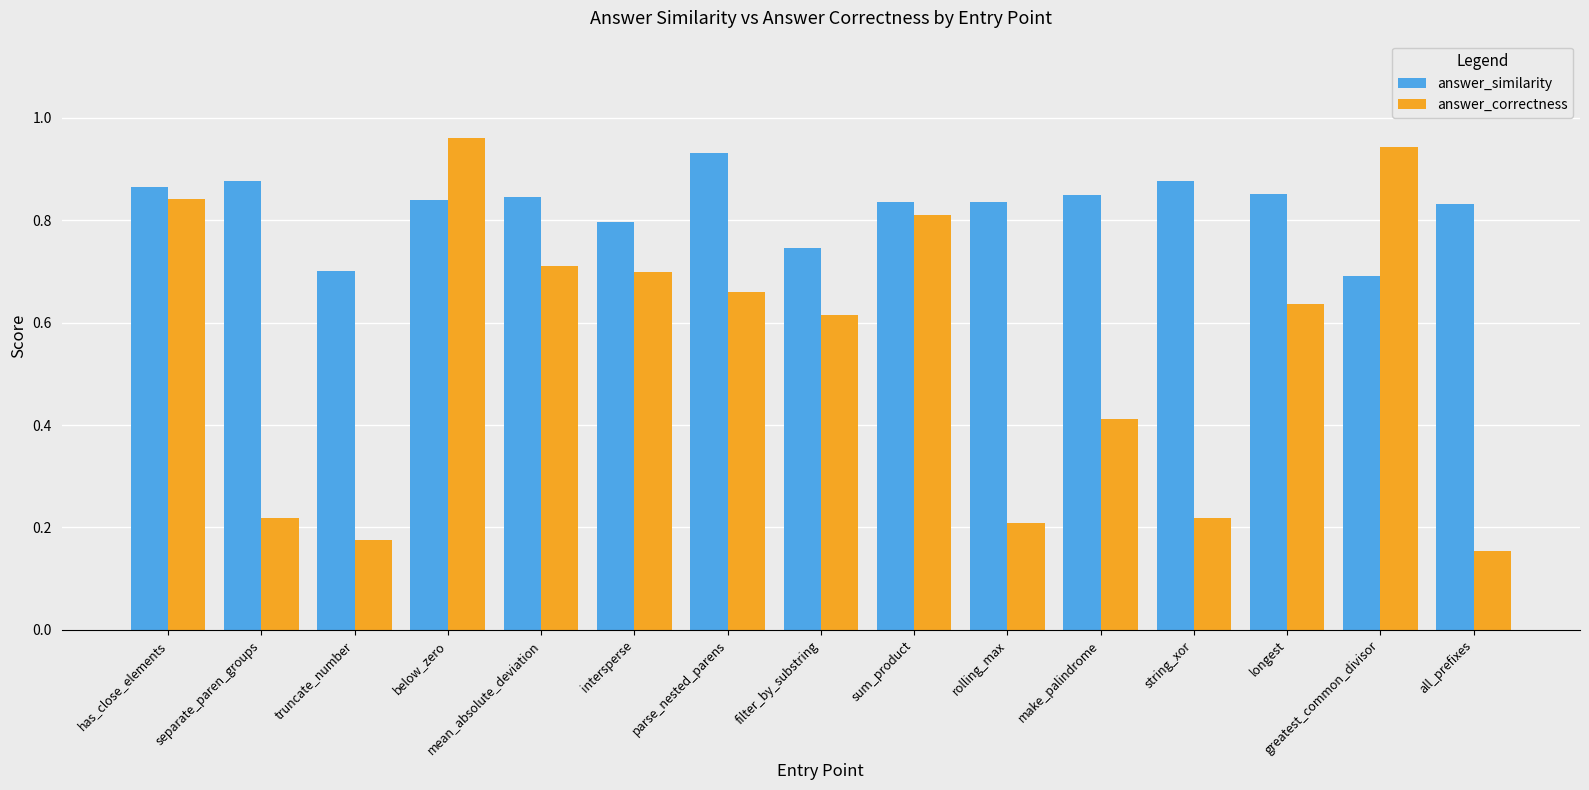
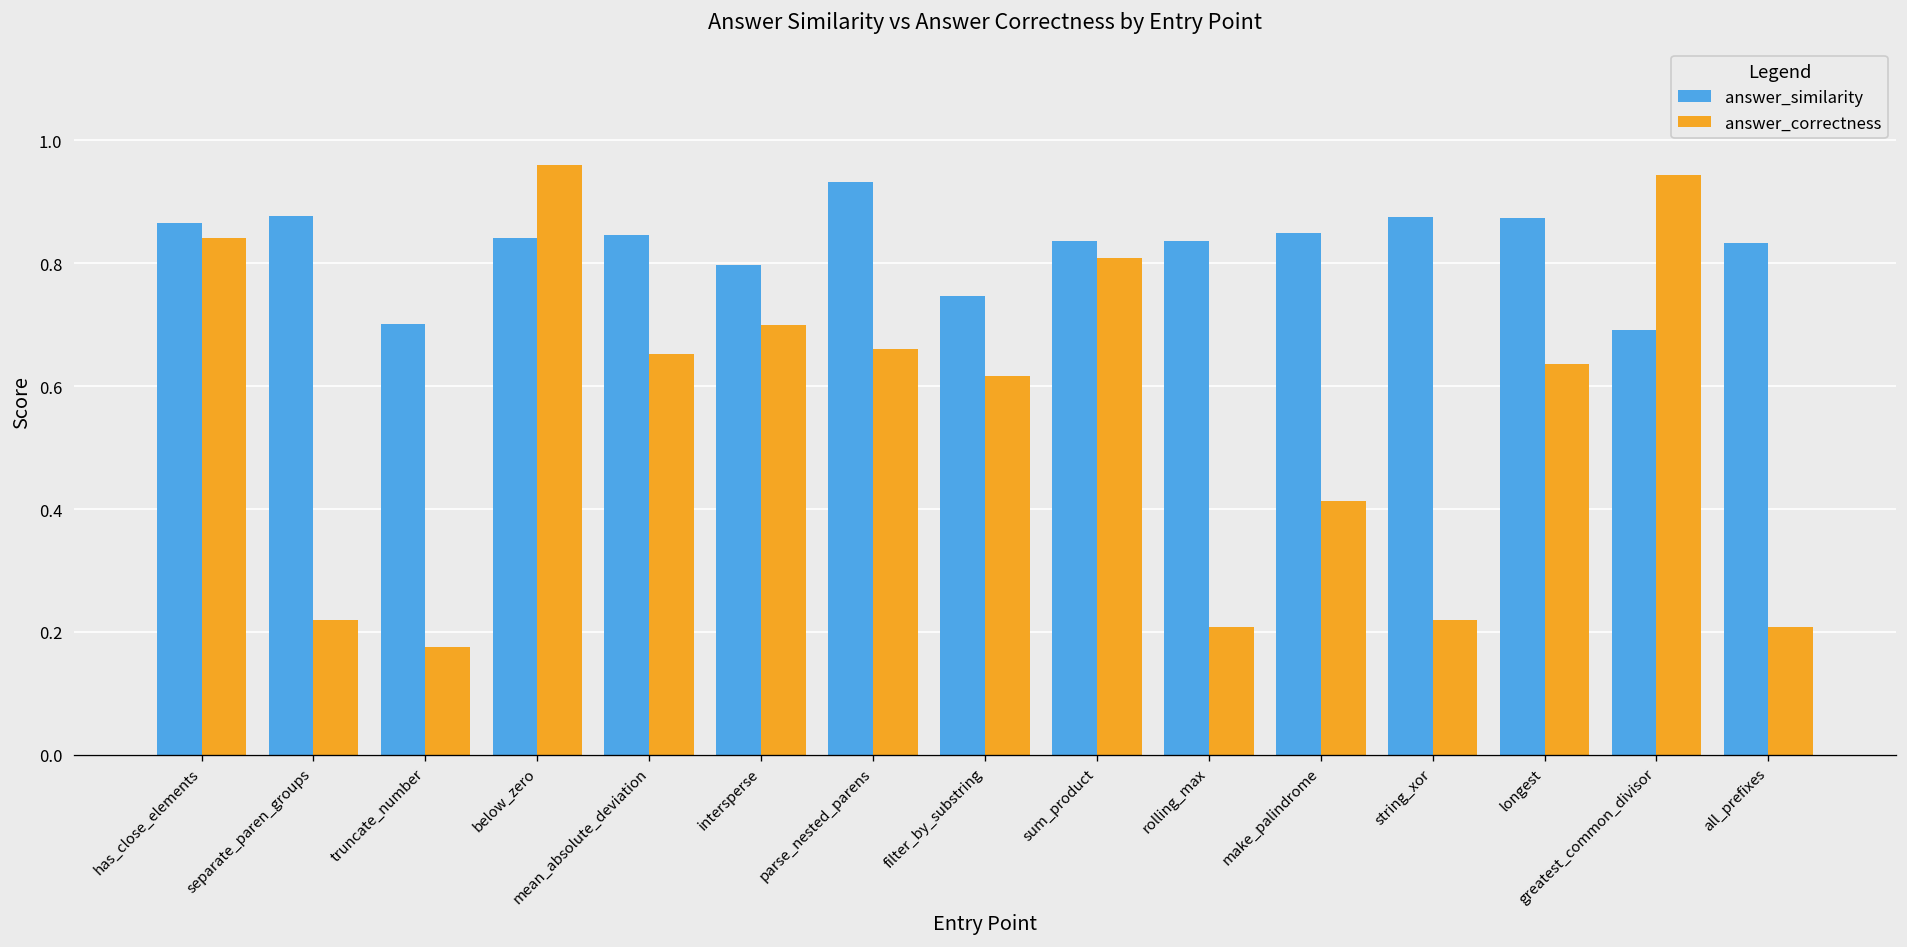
answer_correctness, mean_absolute_deviation: 0.71 -> 0.65
answer_similarity, longest: 0.85 -> 0.87
answer_correctness, all_prefixes: 0.15 -> 0.21
